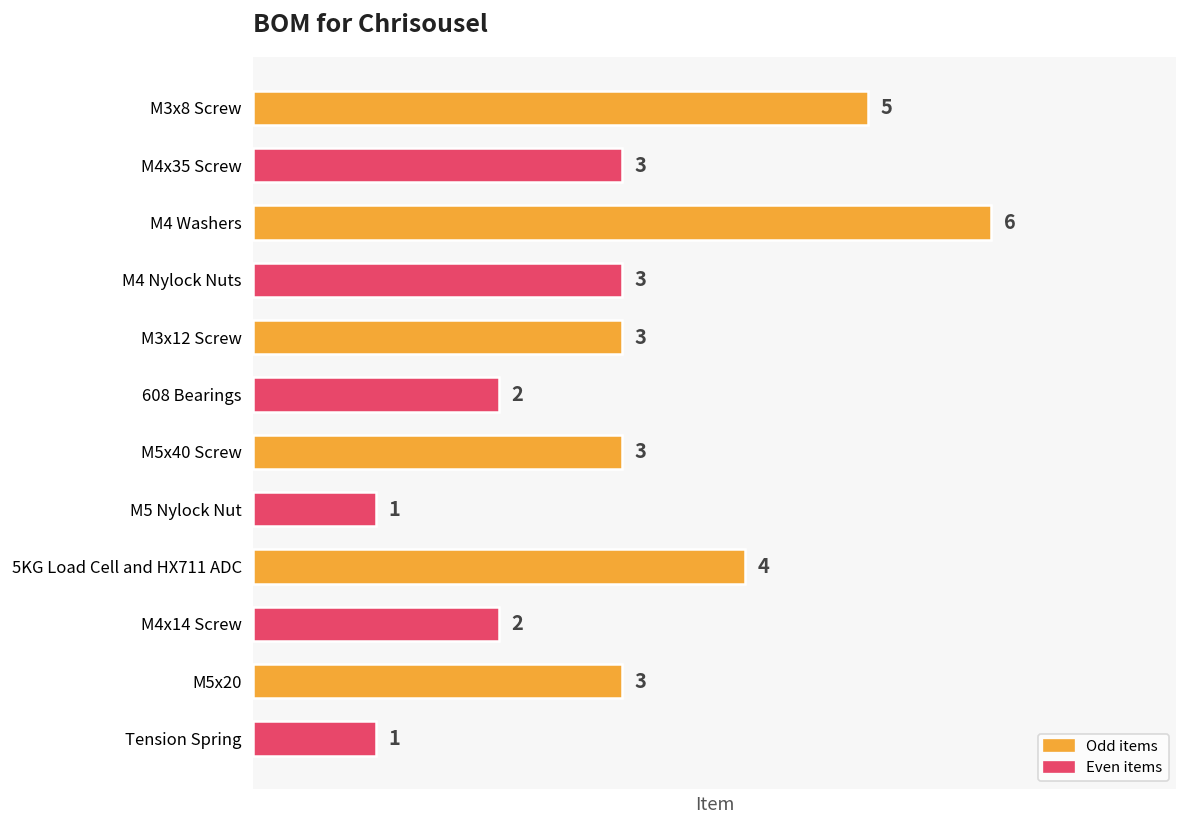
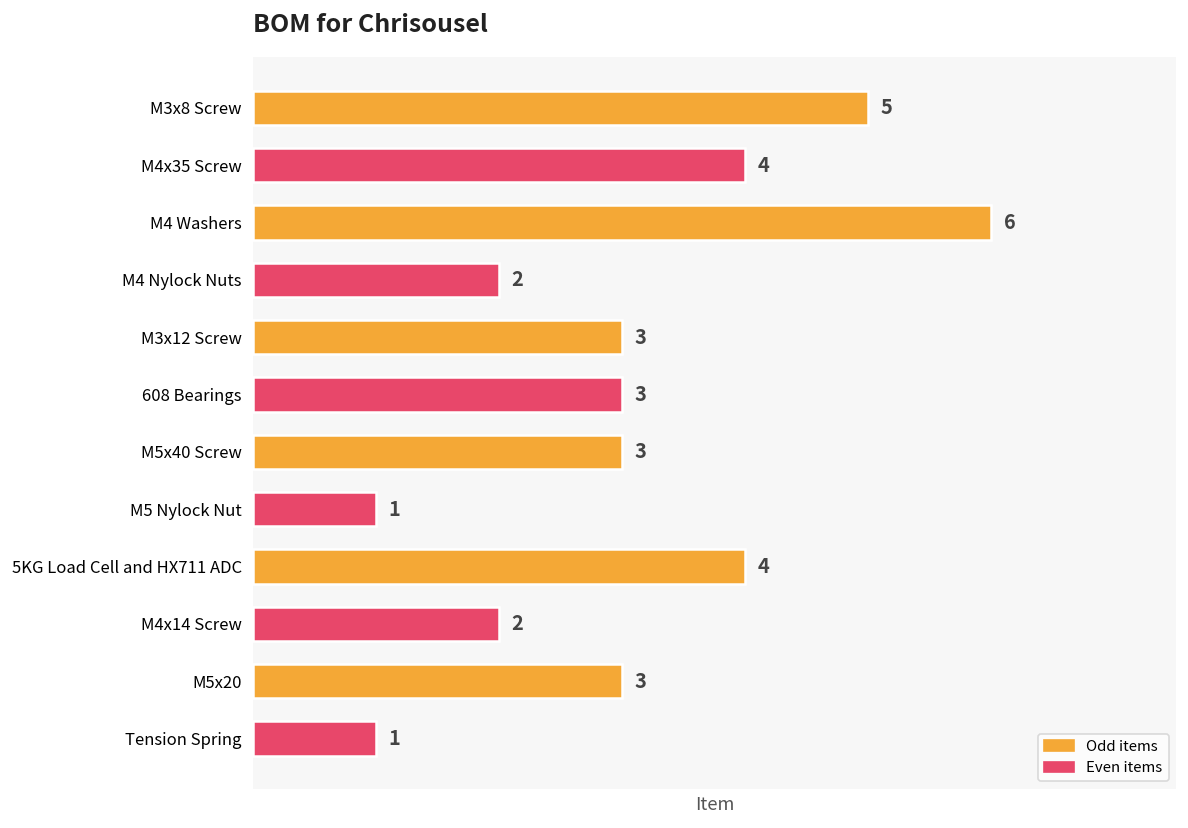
M4x35 Screw: 3 -> 4
M4 Nylock Nuts: 3 -> 2
608 Bearings: 2 -> 3
